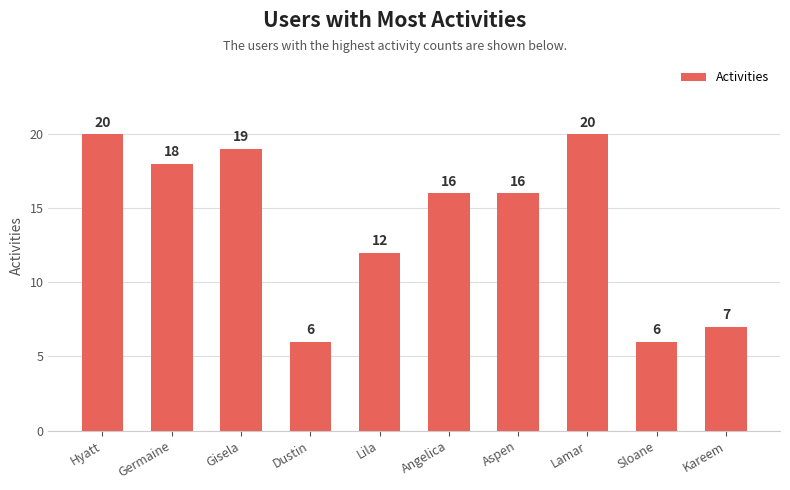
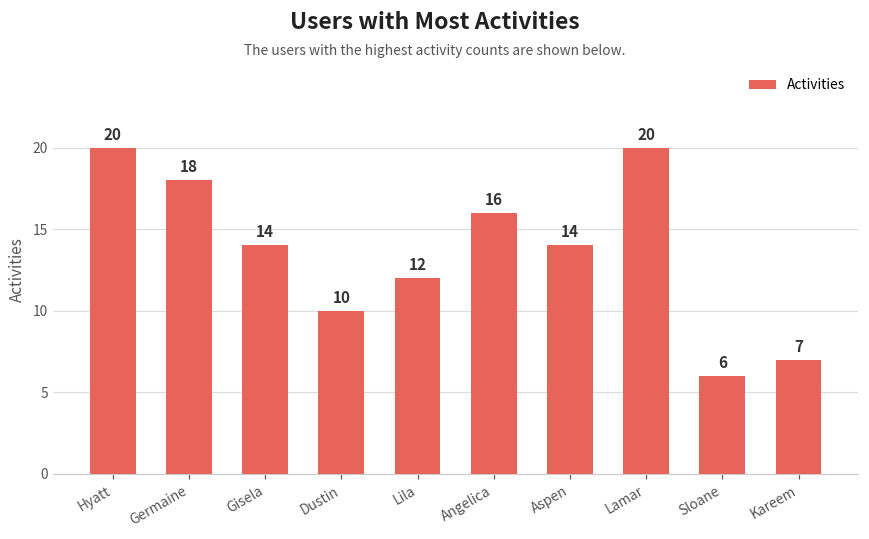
Gisela: 19 -> 14
Dustin: 6 -> 10
Aspen: 16 -> 14
